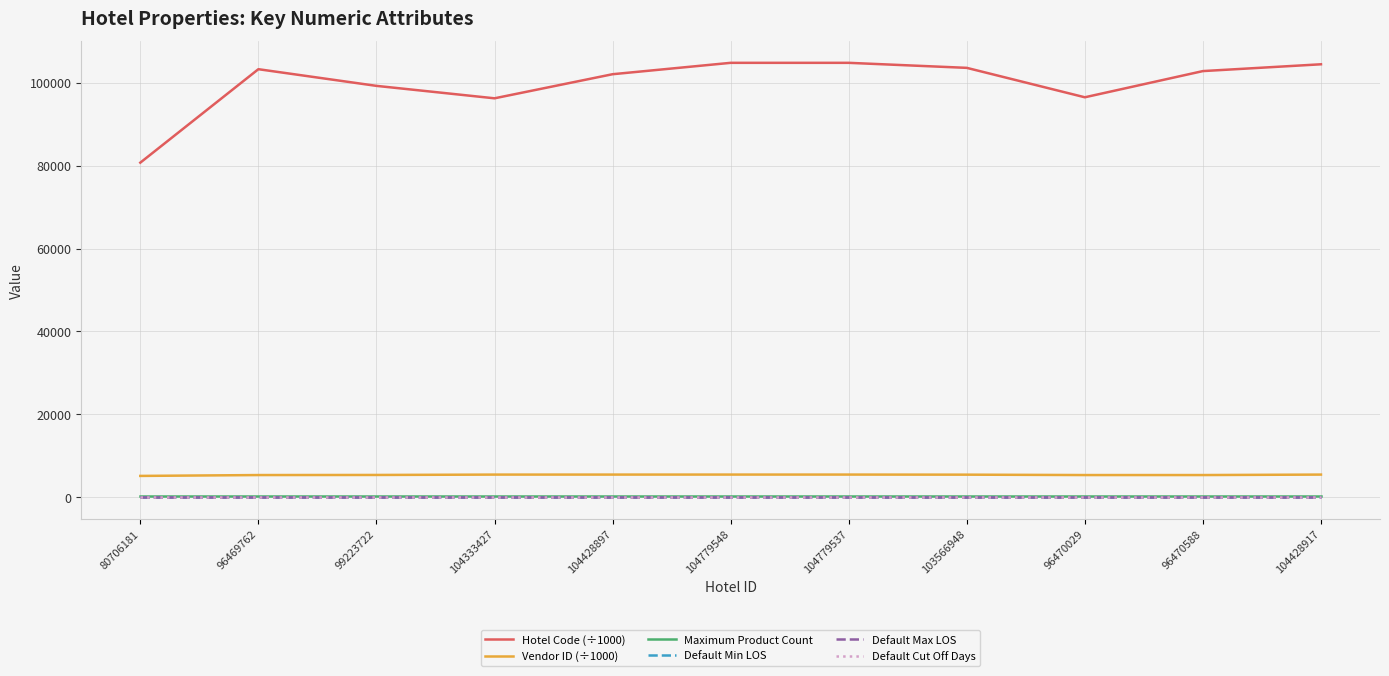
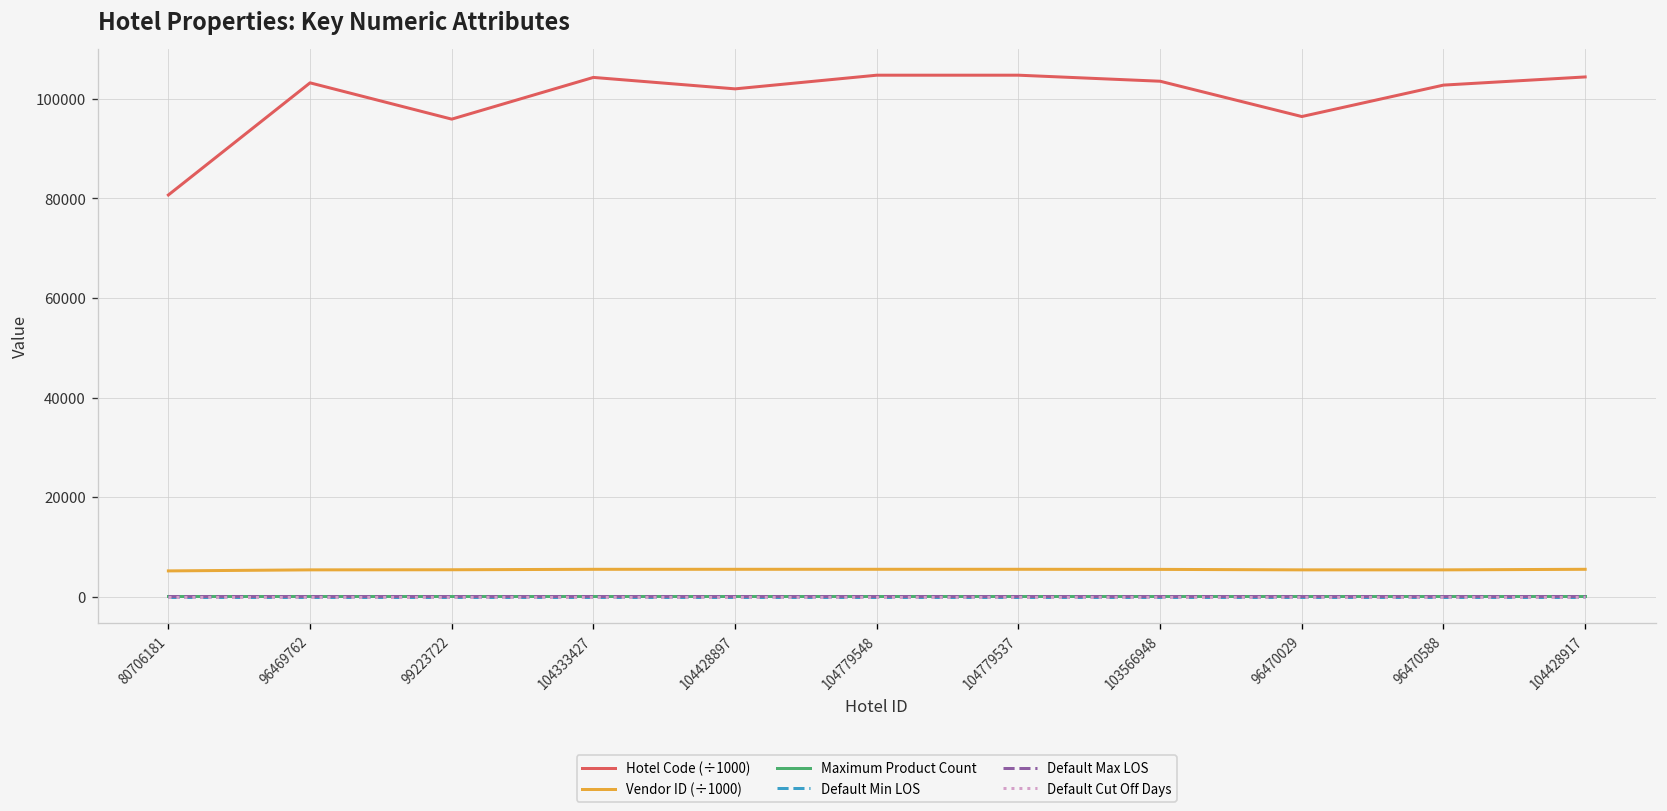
Hotel Code (÷1000), 99223722: 99000 -> 96000
Hotel Code (÷1000), 104333427: 96000 -> 104000
